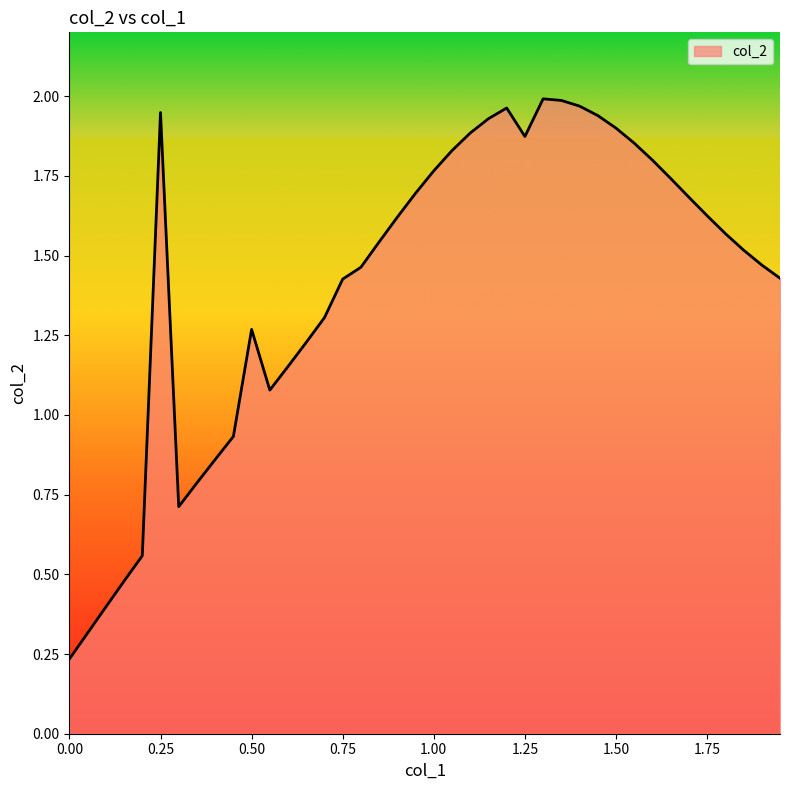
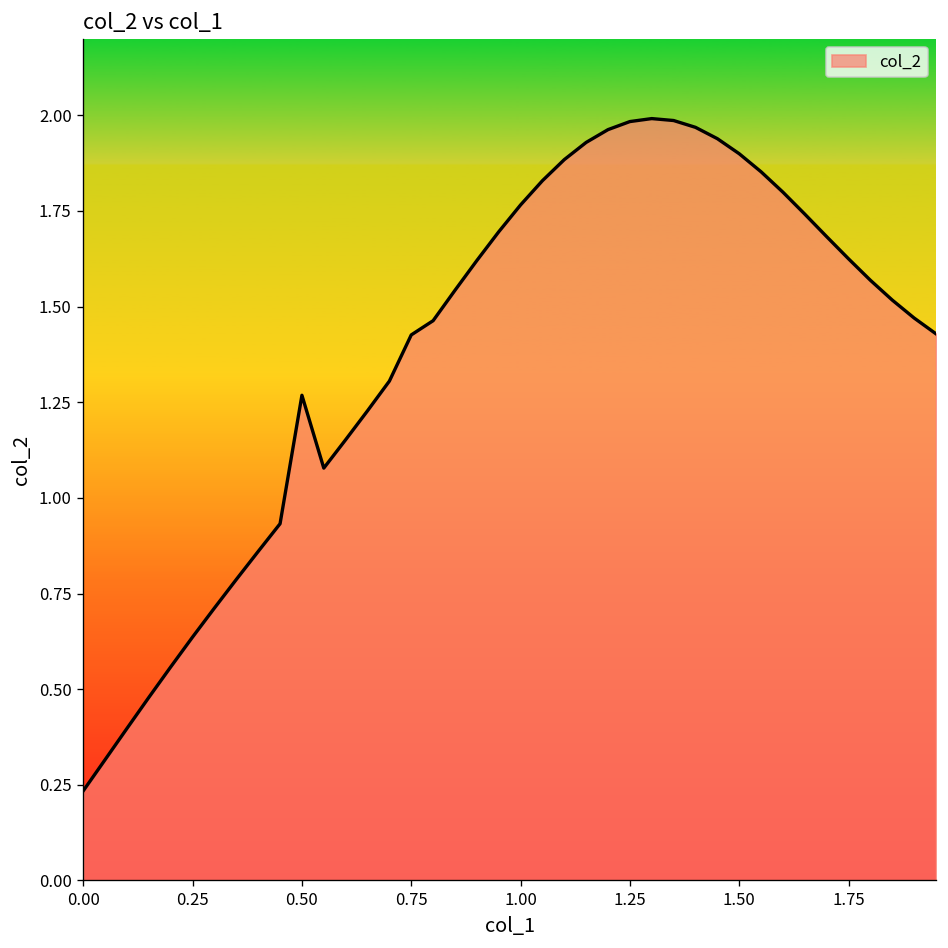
0.25: 1.95 -> 0.64
1.25: 1.87 -> 1.98
